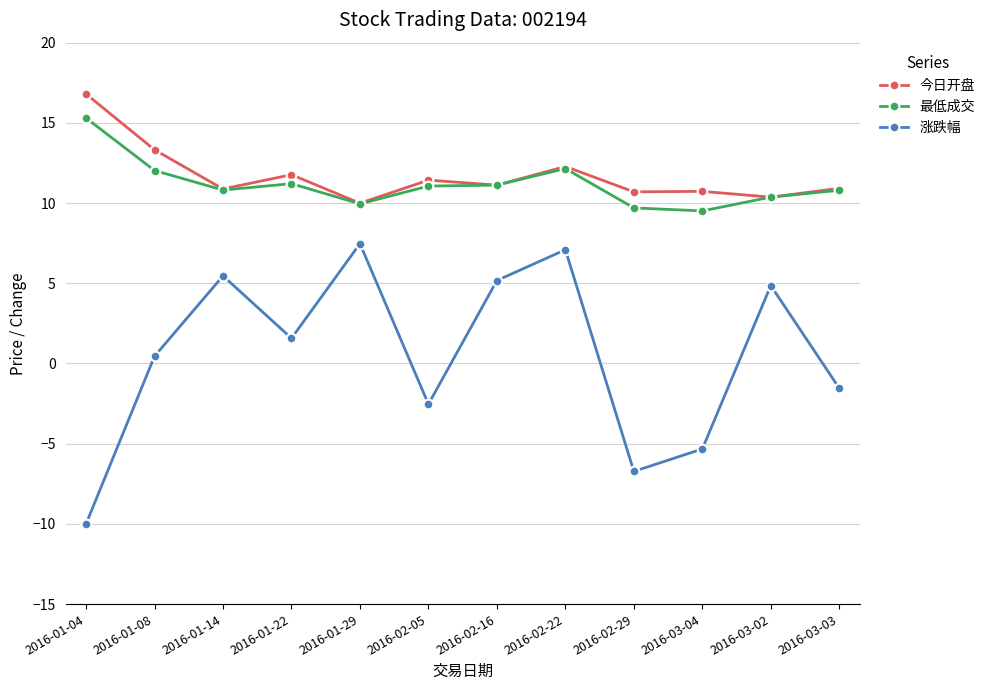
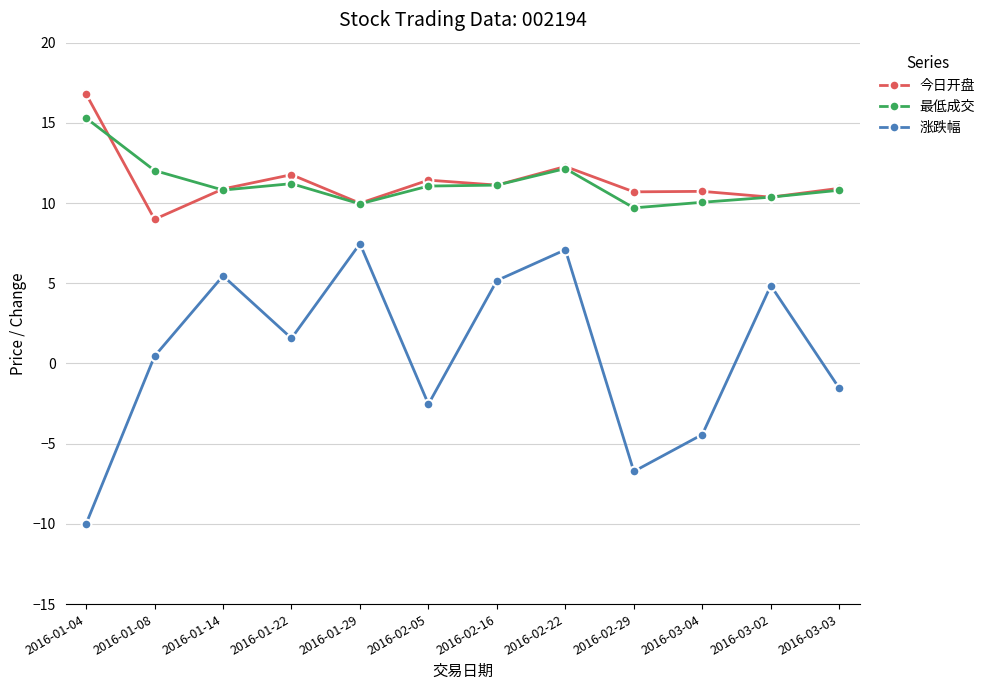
今日开盘, 2016-01-08: 13.3 -> 9.0
最低成交, 2016-03-04: 9.5 -> 10.1
涨跌幅, 2016-03-04: -5.3 -> -4.4
